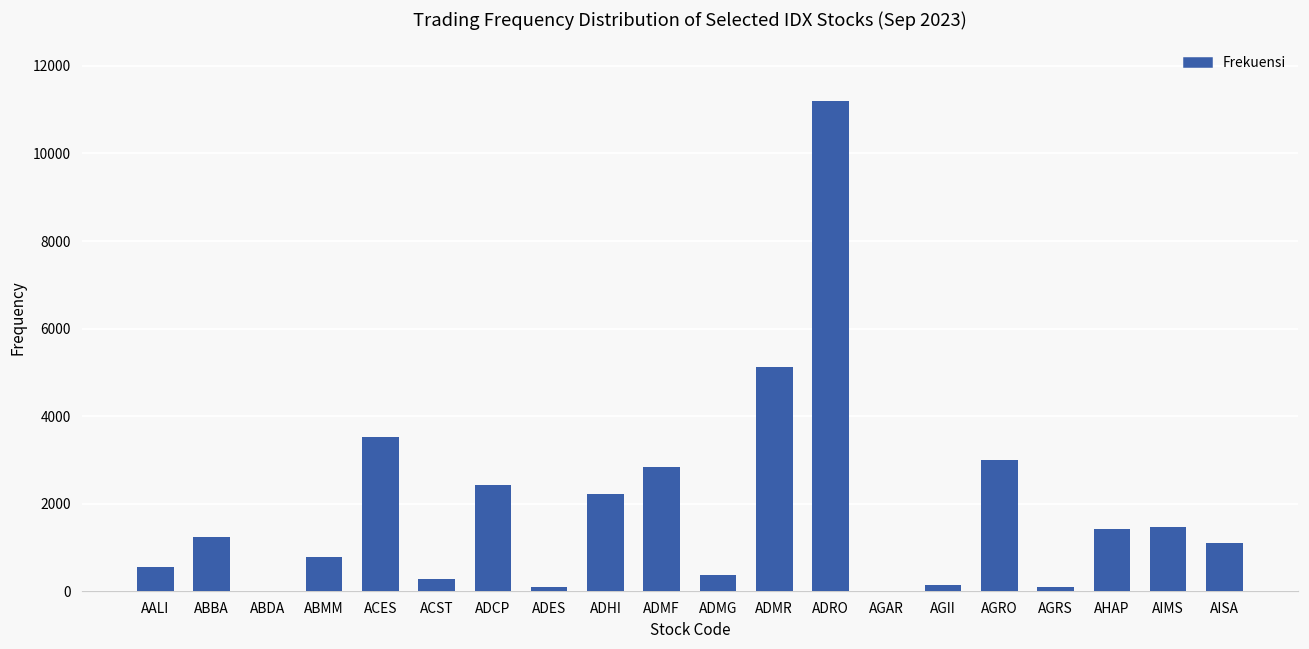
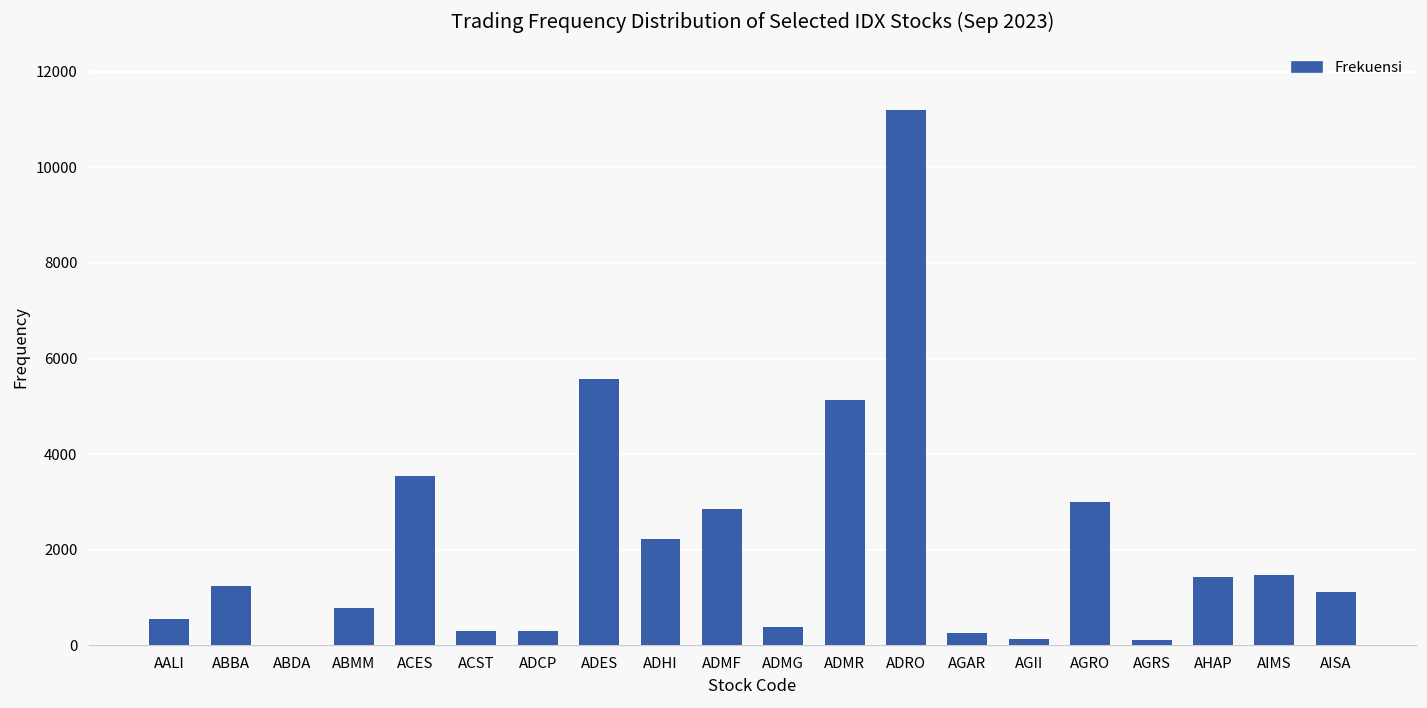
ADCP: 2400 -> 300
ADES: 100 -> 5600
AGAR: 0 -> 200
